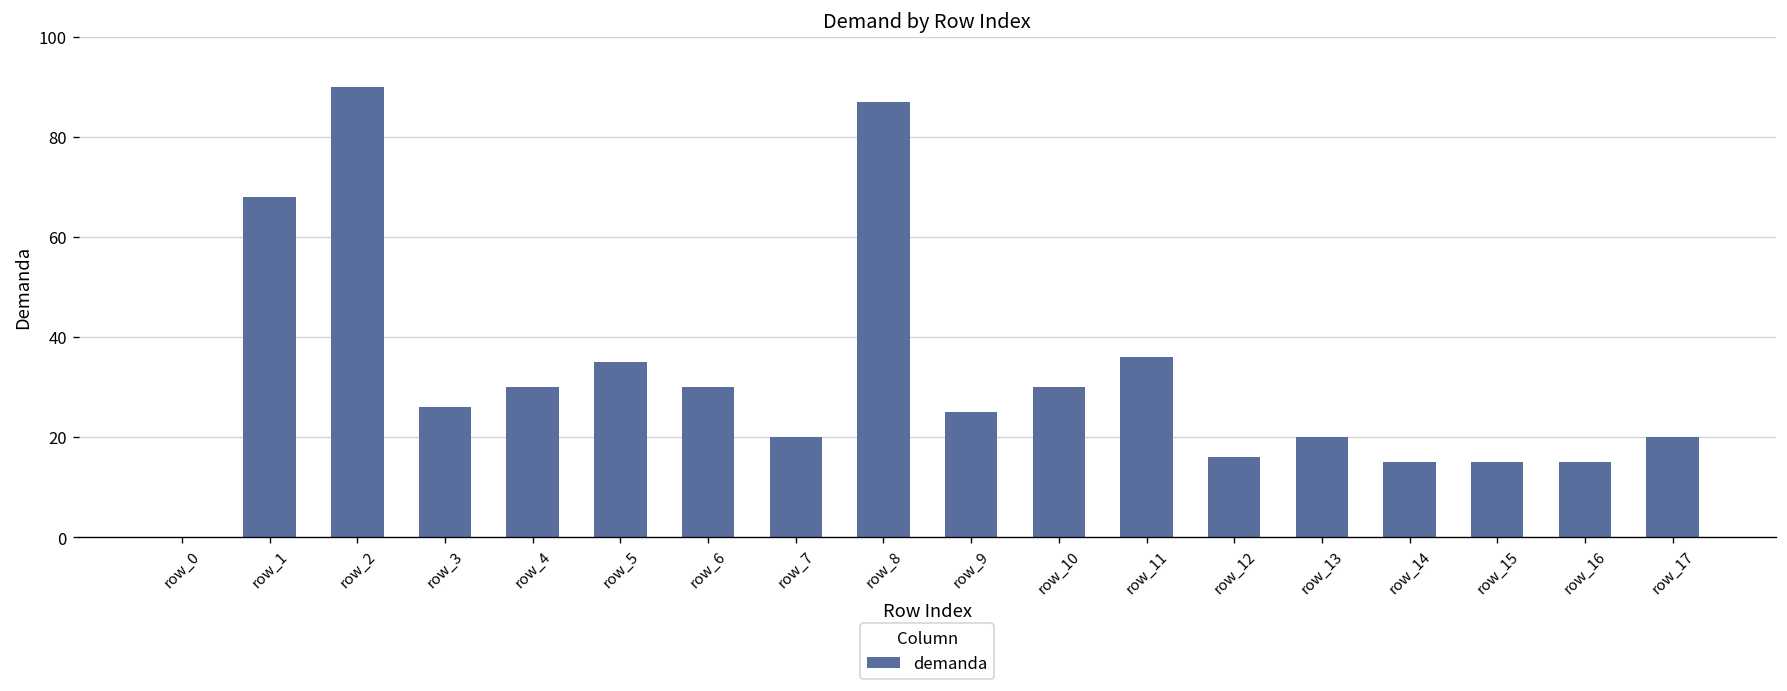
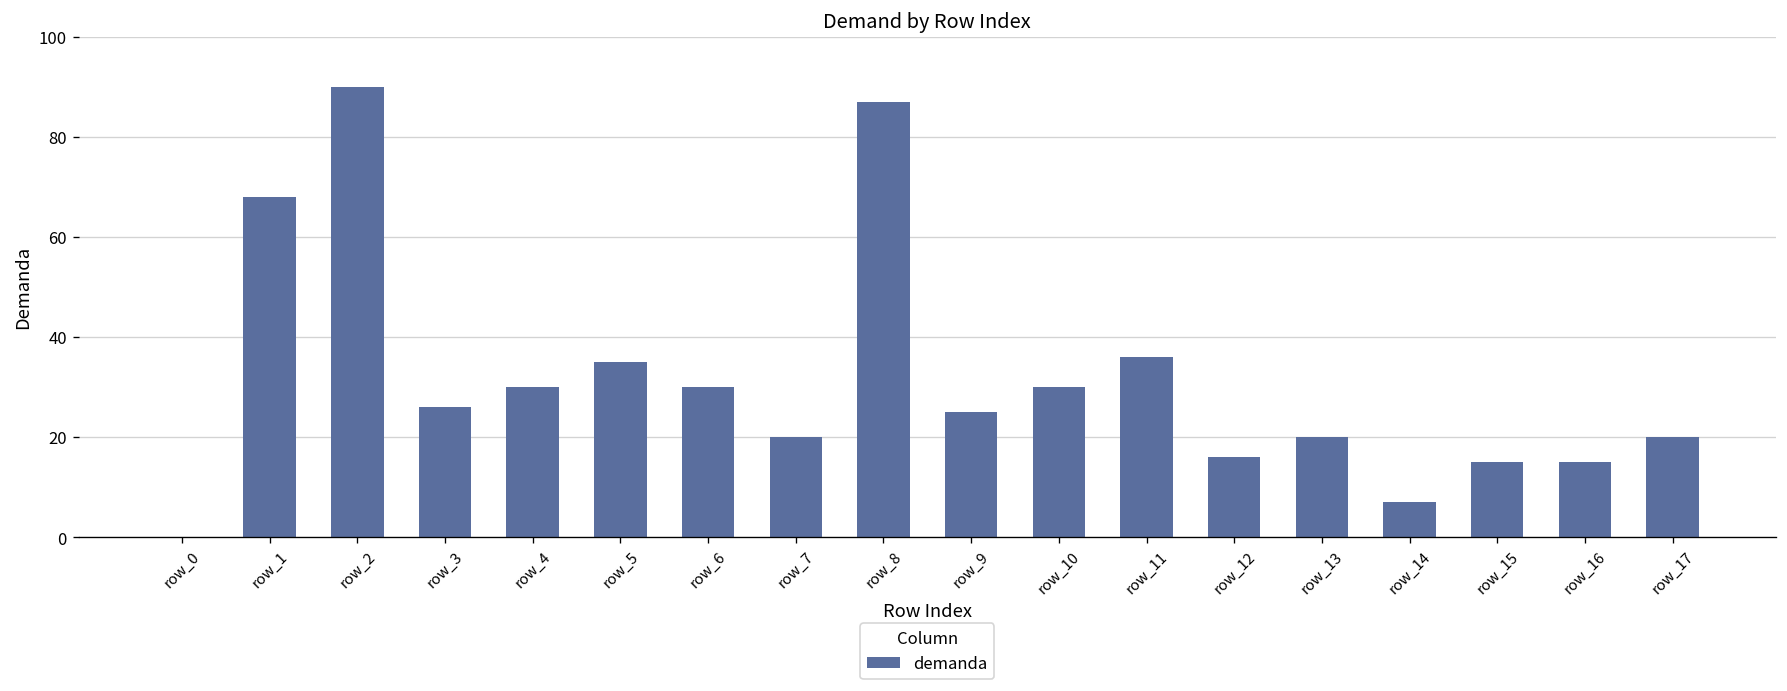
row_14: 15 -> 7
